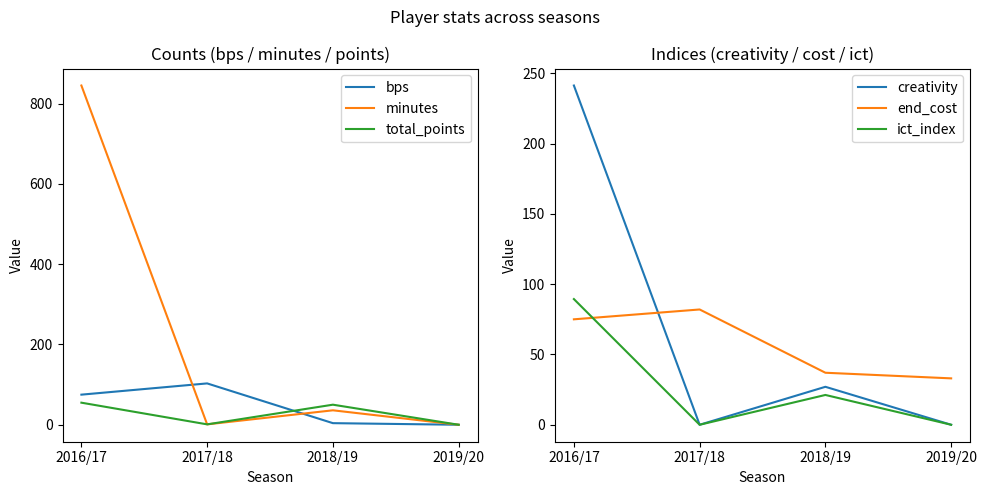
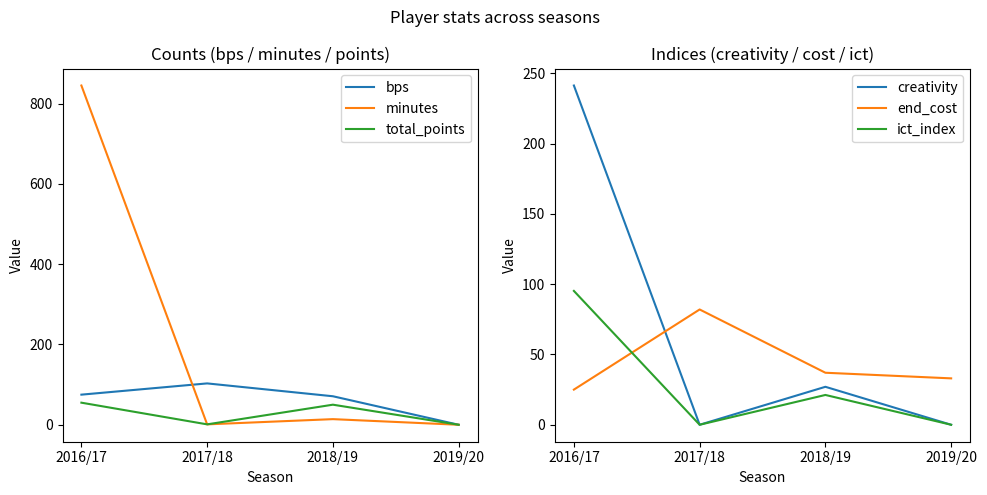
Counts (bps / minutes / points), bps, 2018/19: 0 -> 70
Counts (bps / minutes / points), minutes, 2018/19: 40 -> 10
Indices (creativity / cost / ict), end_cost, 2016/17: 75 -> 25
Indices (creativity / cost / ict), ict_index, 2016/17: 89 -> 95
